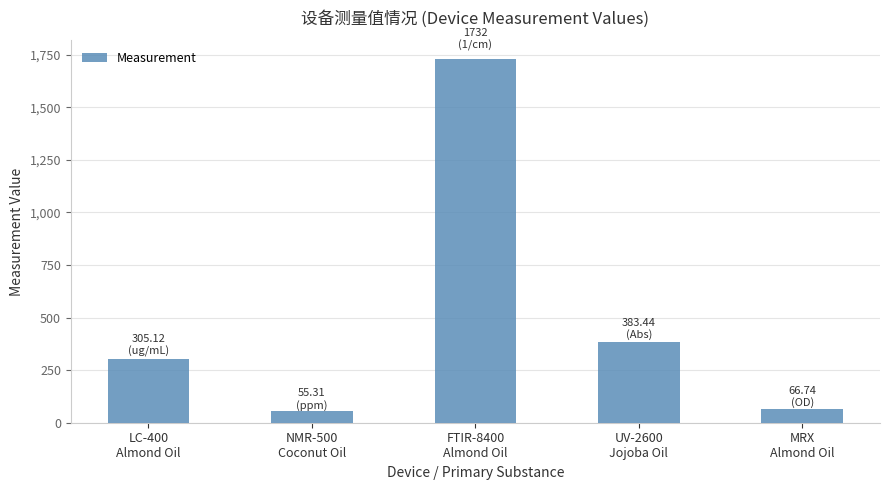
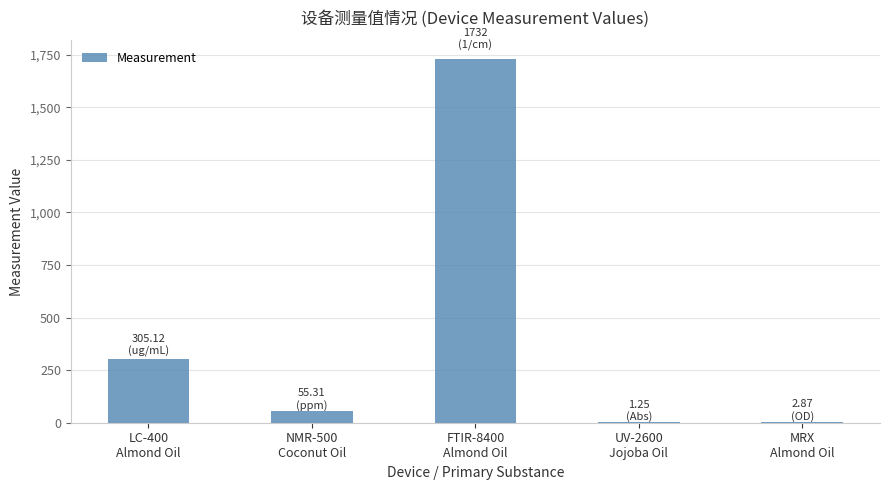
UV-2600 Jojoba Oil: 383.44 -> 1.25
MRX Almond Oil: 66.74 -> 2.87
